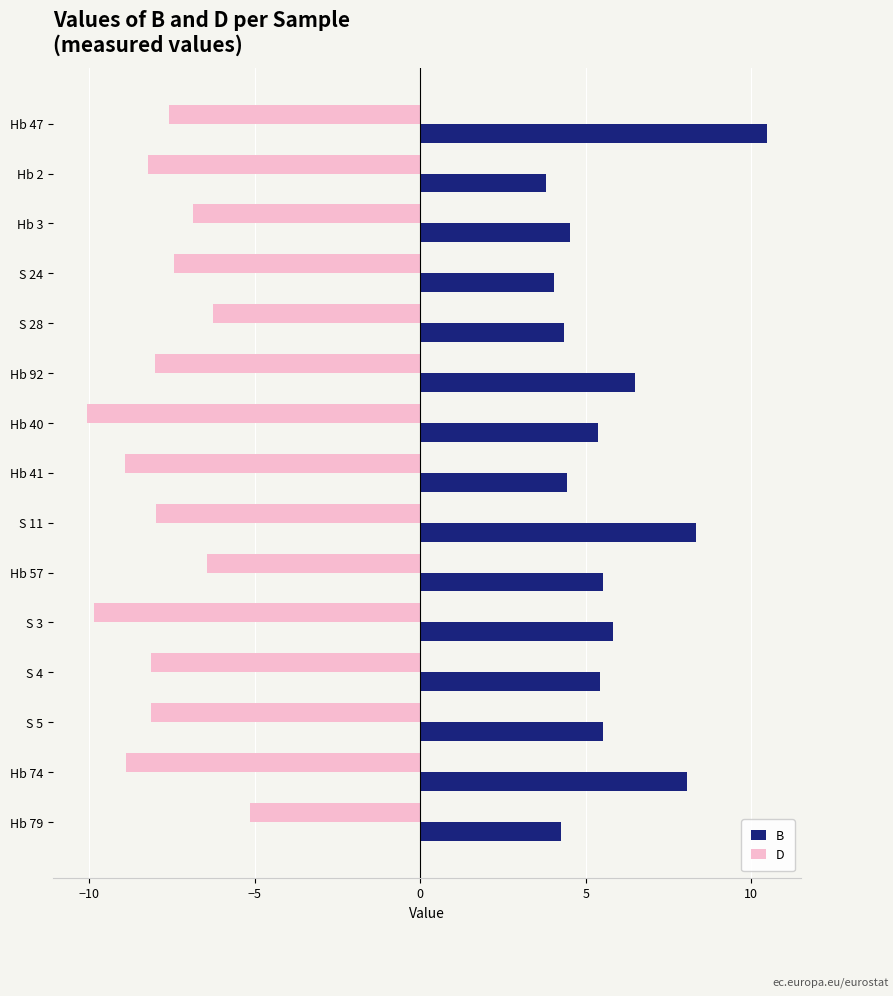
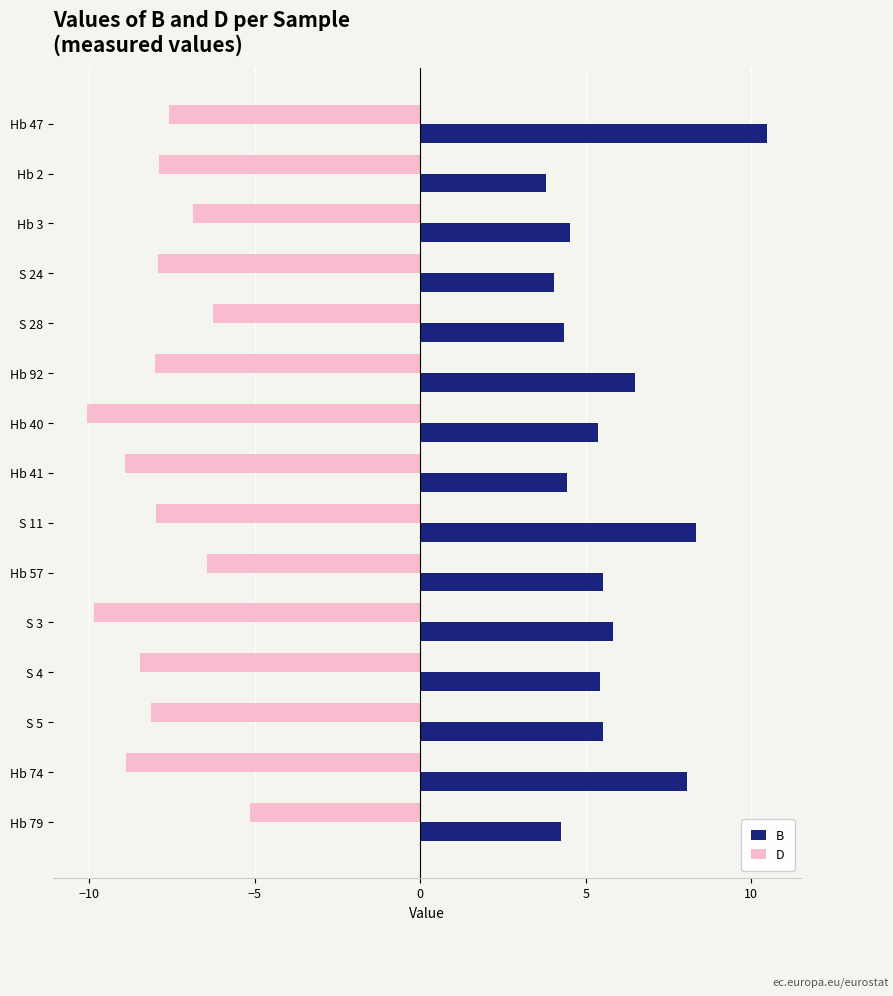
D, Hb 2: -8.2 -> -7.9
D, S 24: -7.4 -> -7.9
D, S 4: -8.1 -> -8.5
